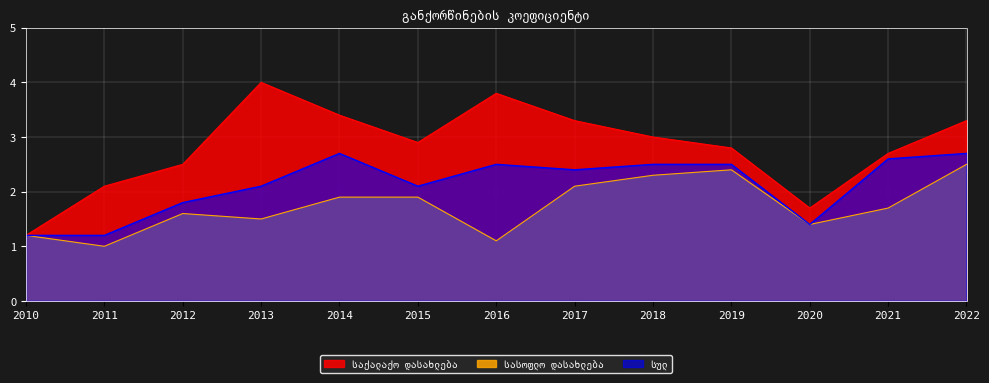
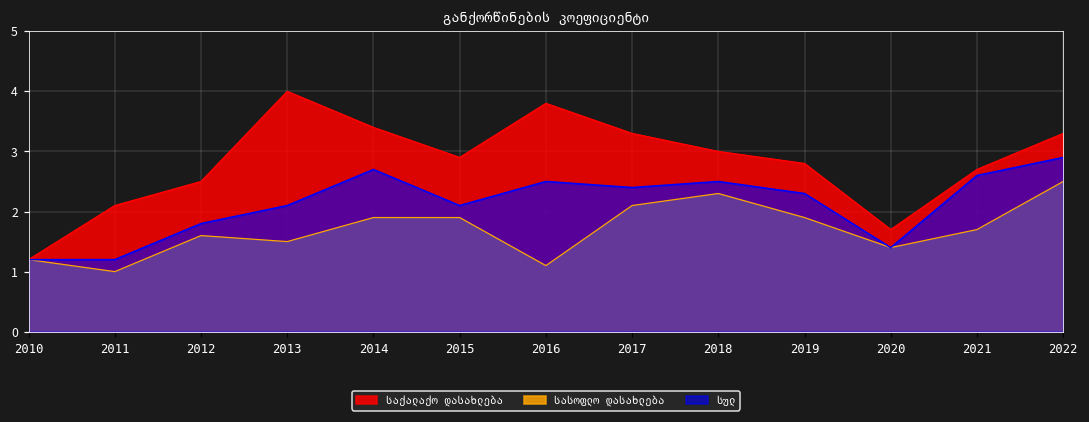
სასოფლო დასახლება, 2019: 2.4 -> 1.9
სულ, 2019: 2.5 -> 2.3
სულ, 2022: 2.7 -> 2.9
